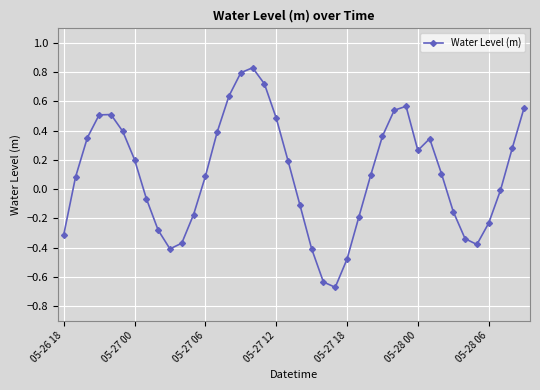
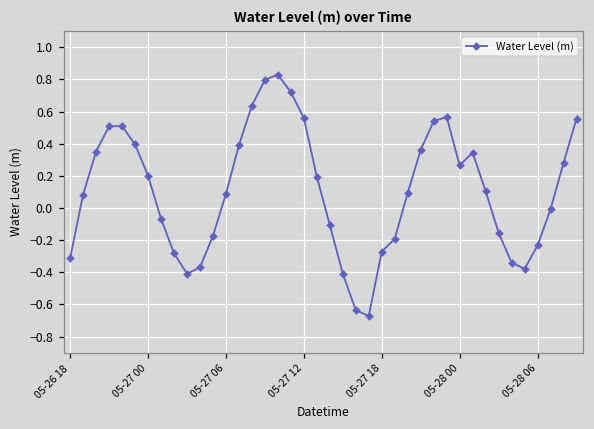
05-27 12: 0.49 -> 0.56
05-27 18: -0.48 -> -0.27
